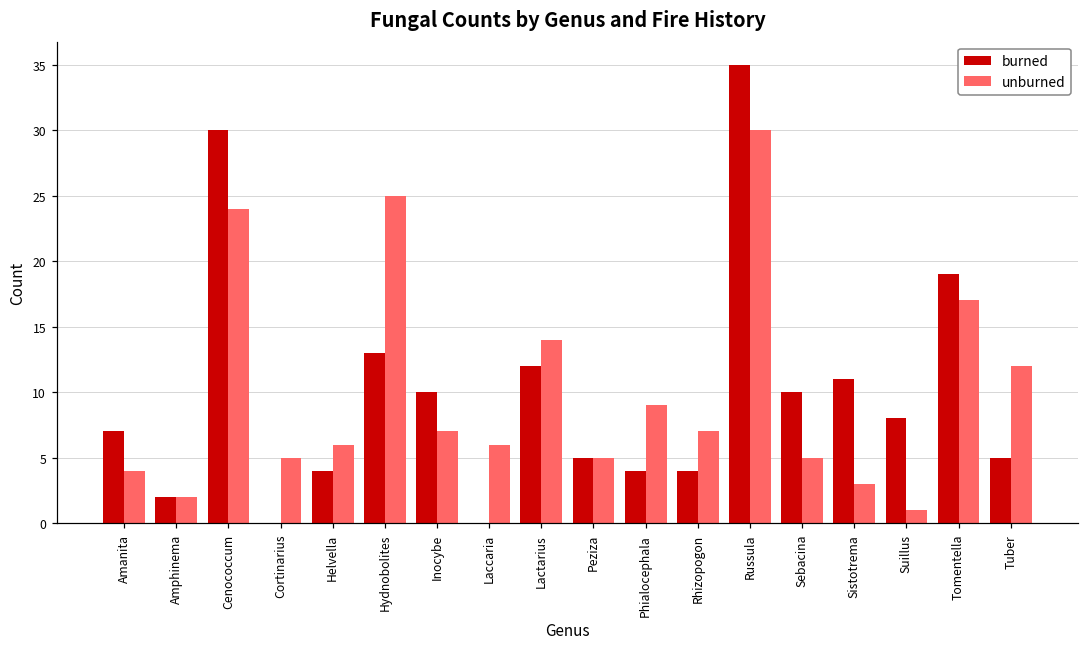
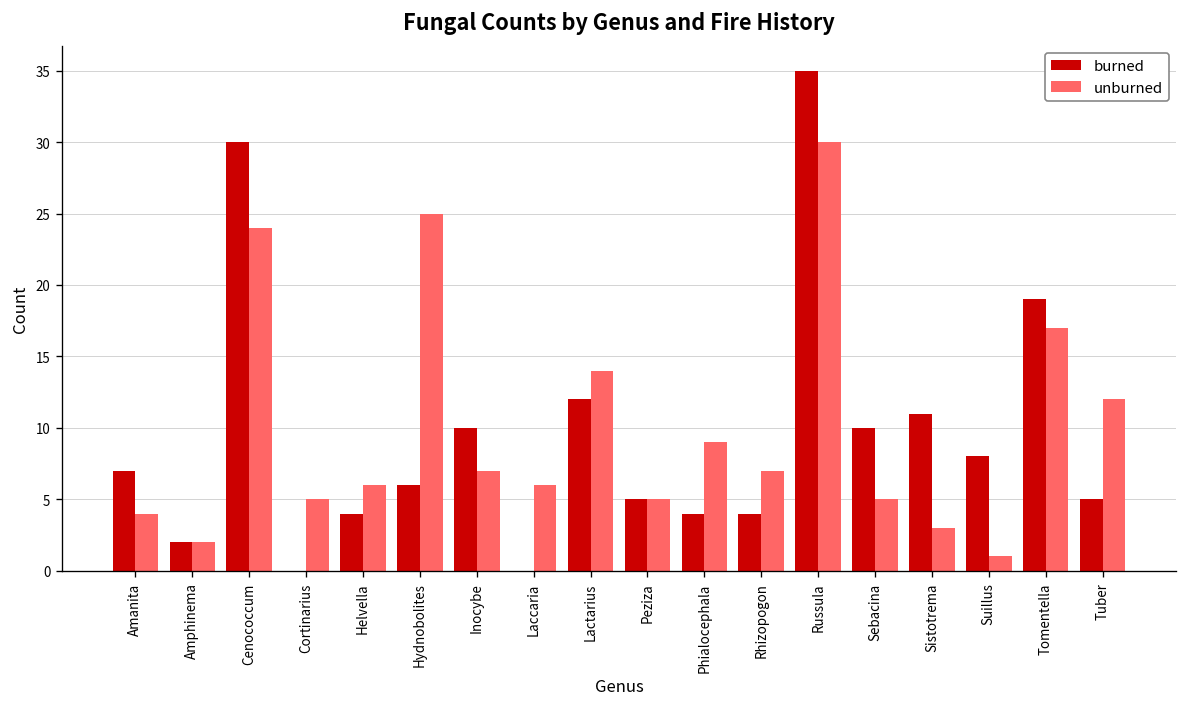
burned, Hydnobolites: 13 -> 6
